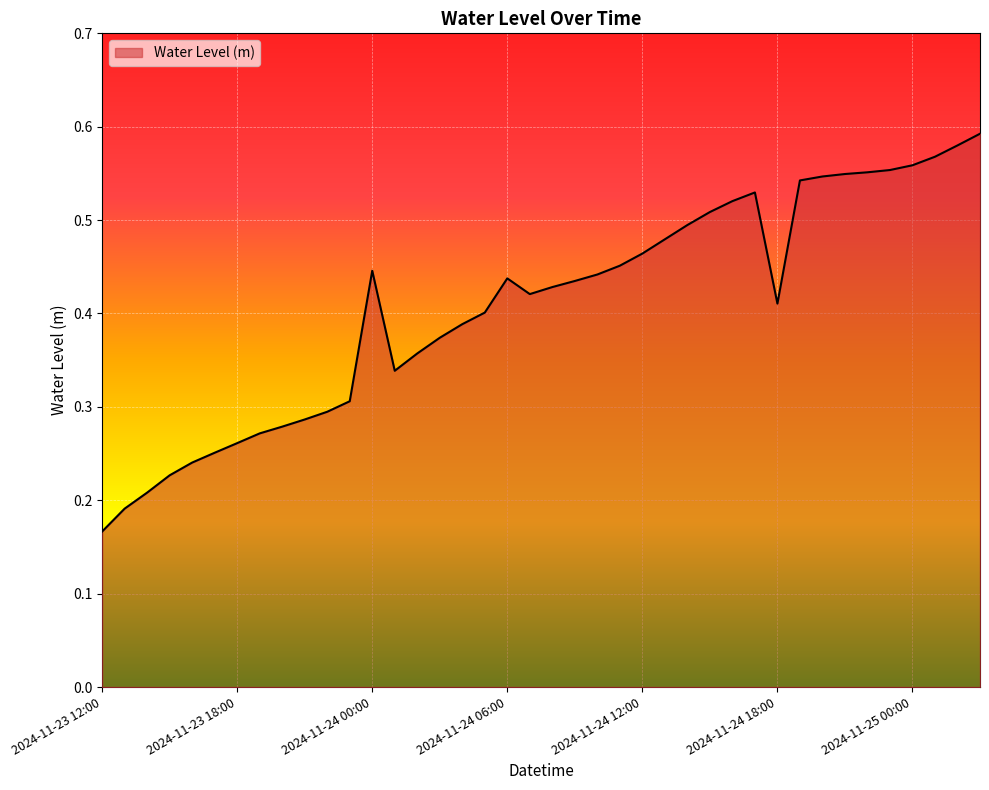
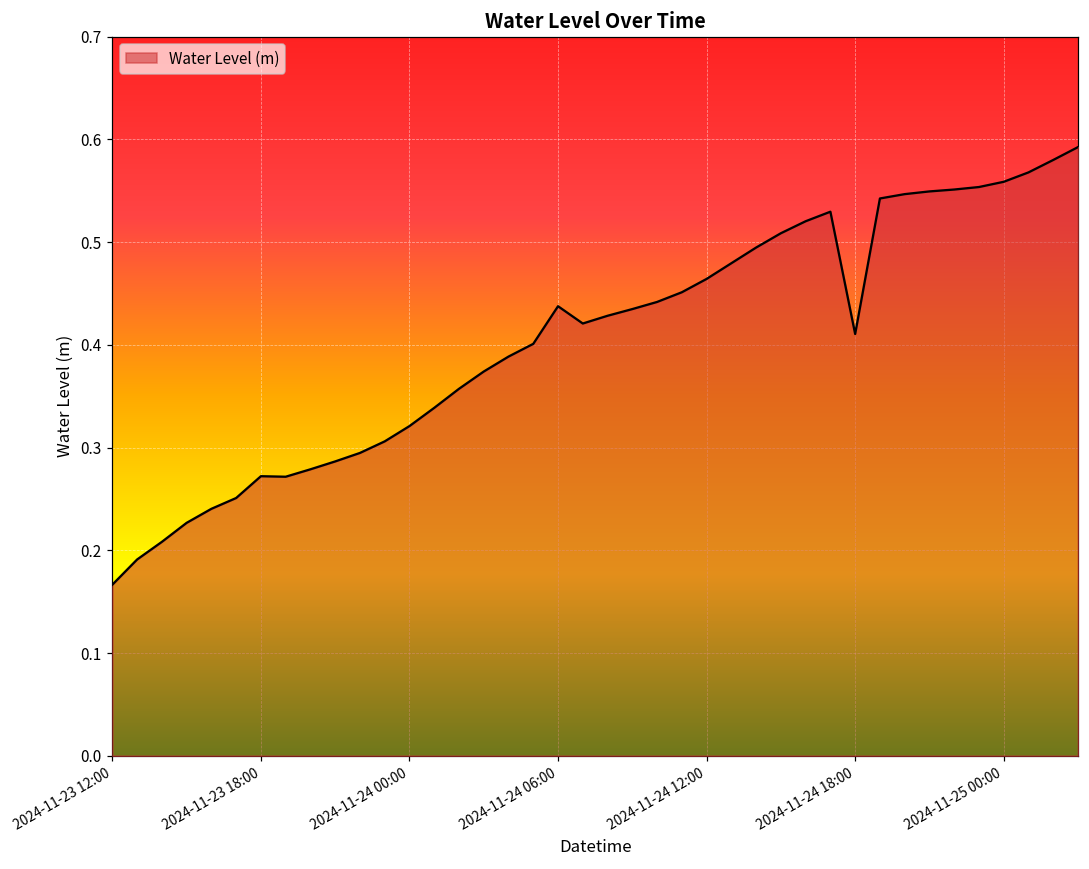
2024-11-23 18:00: 0.26 -> 0.27
2024-11-24 00:00: 0.45 -> 0.32
